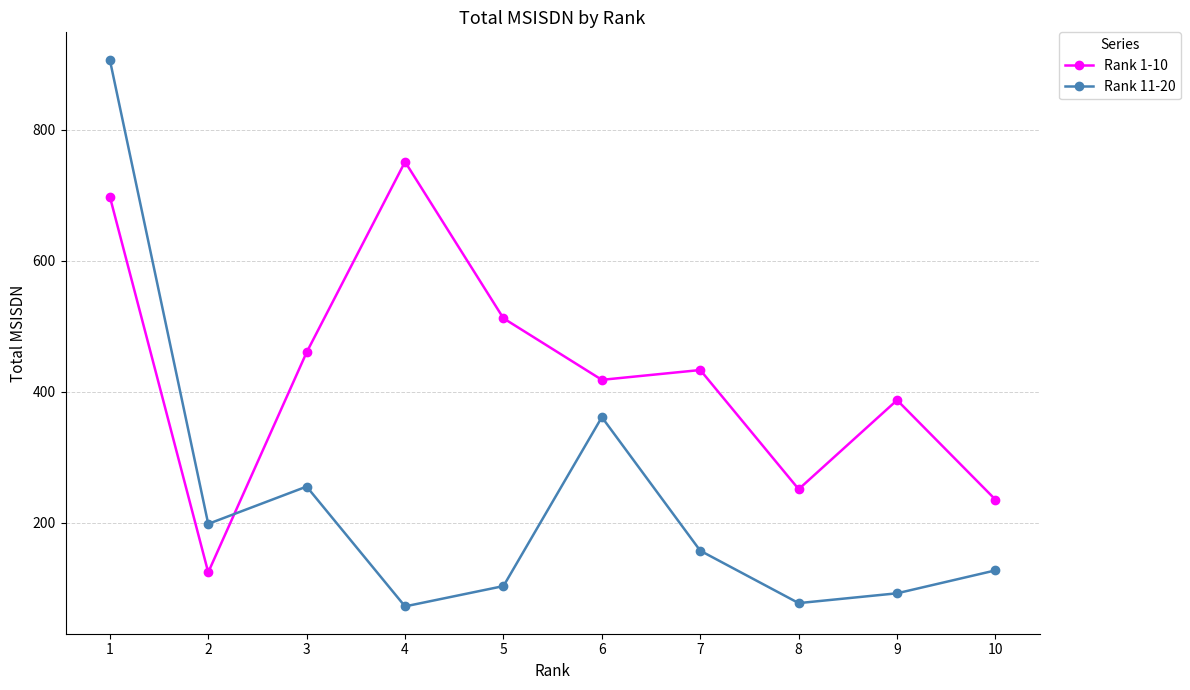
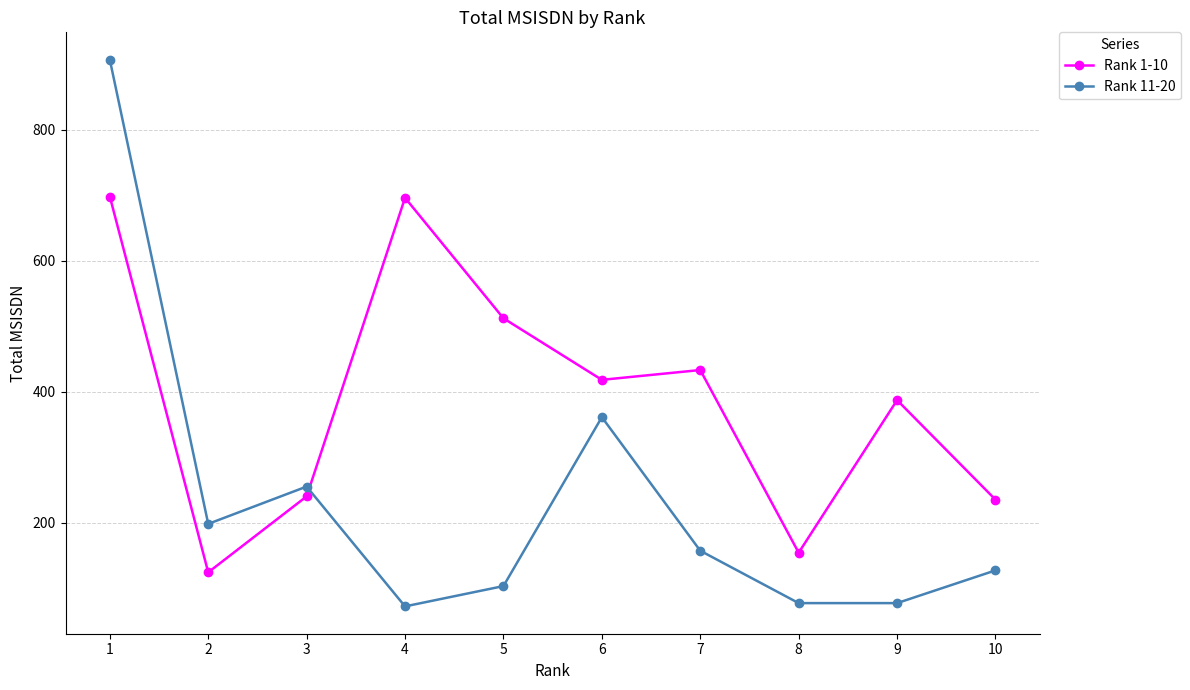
Rank 1-10, 3: 460 -> 240
Rank 1-10, 4: 750 -> 700
Rank 1-10, 8: 250 -> 150
Rank 11-20, 9: 90 -> 80
